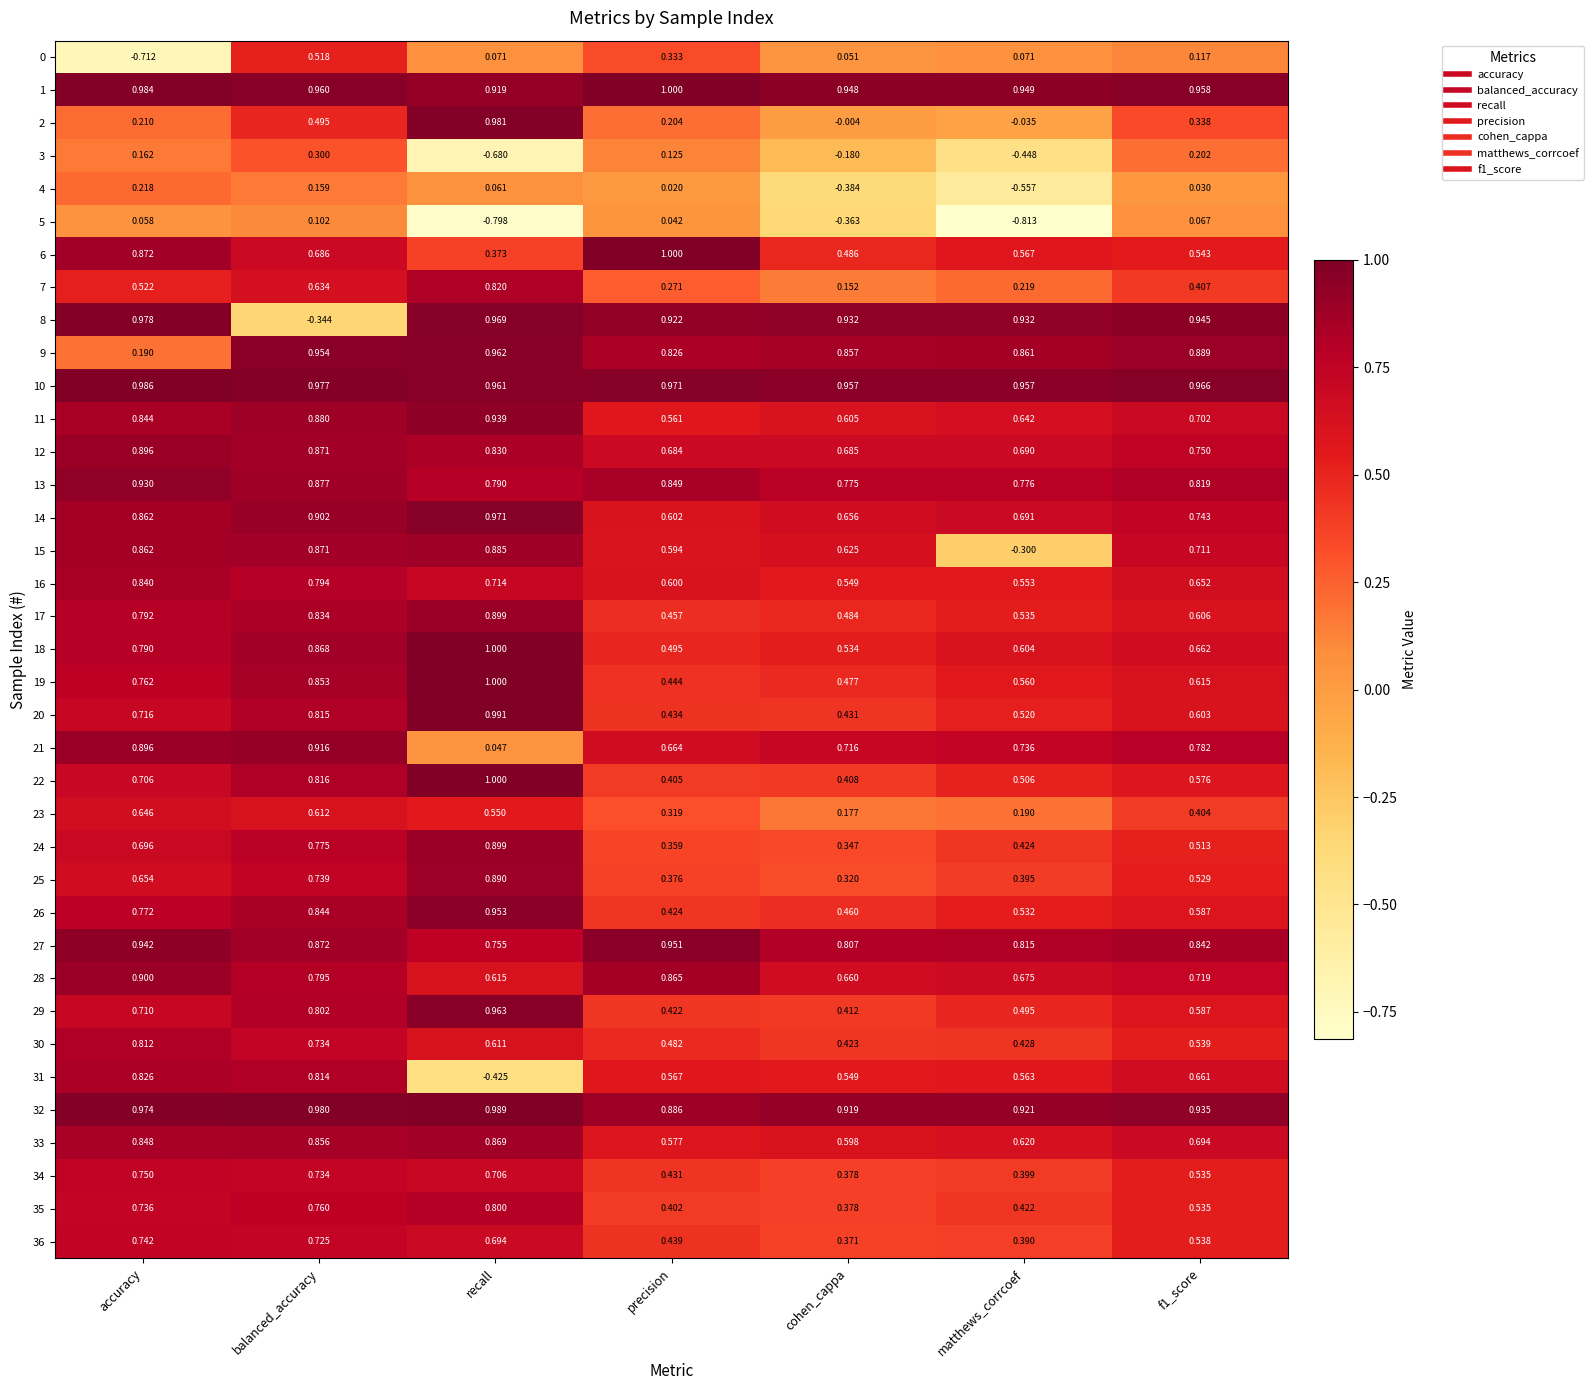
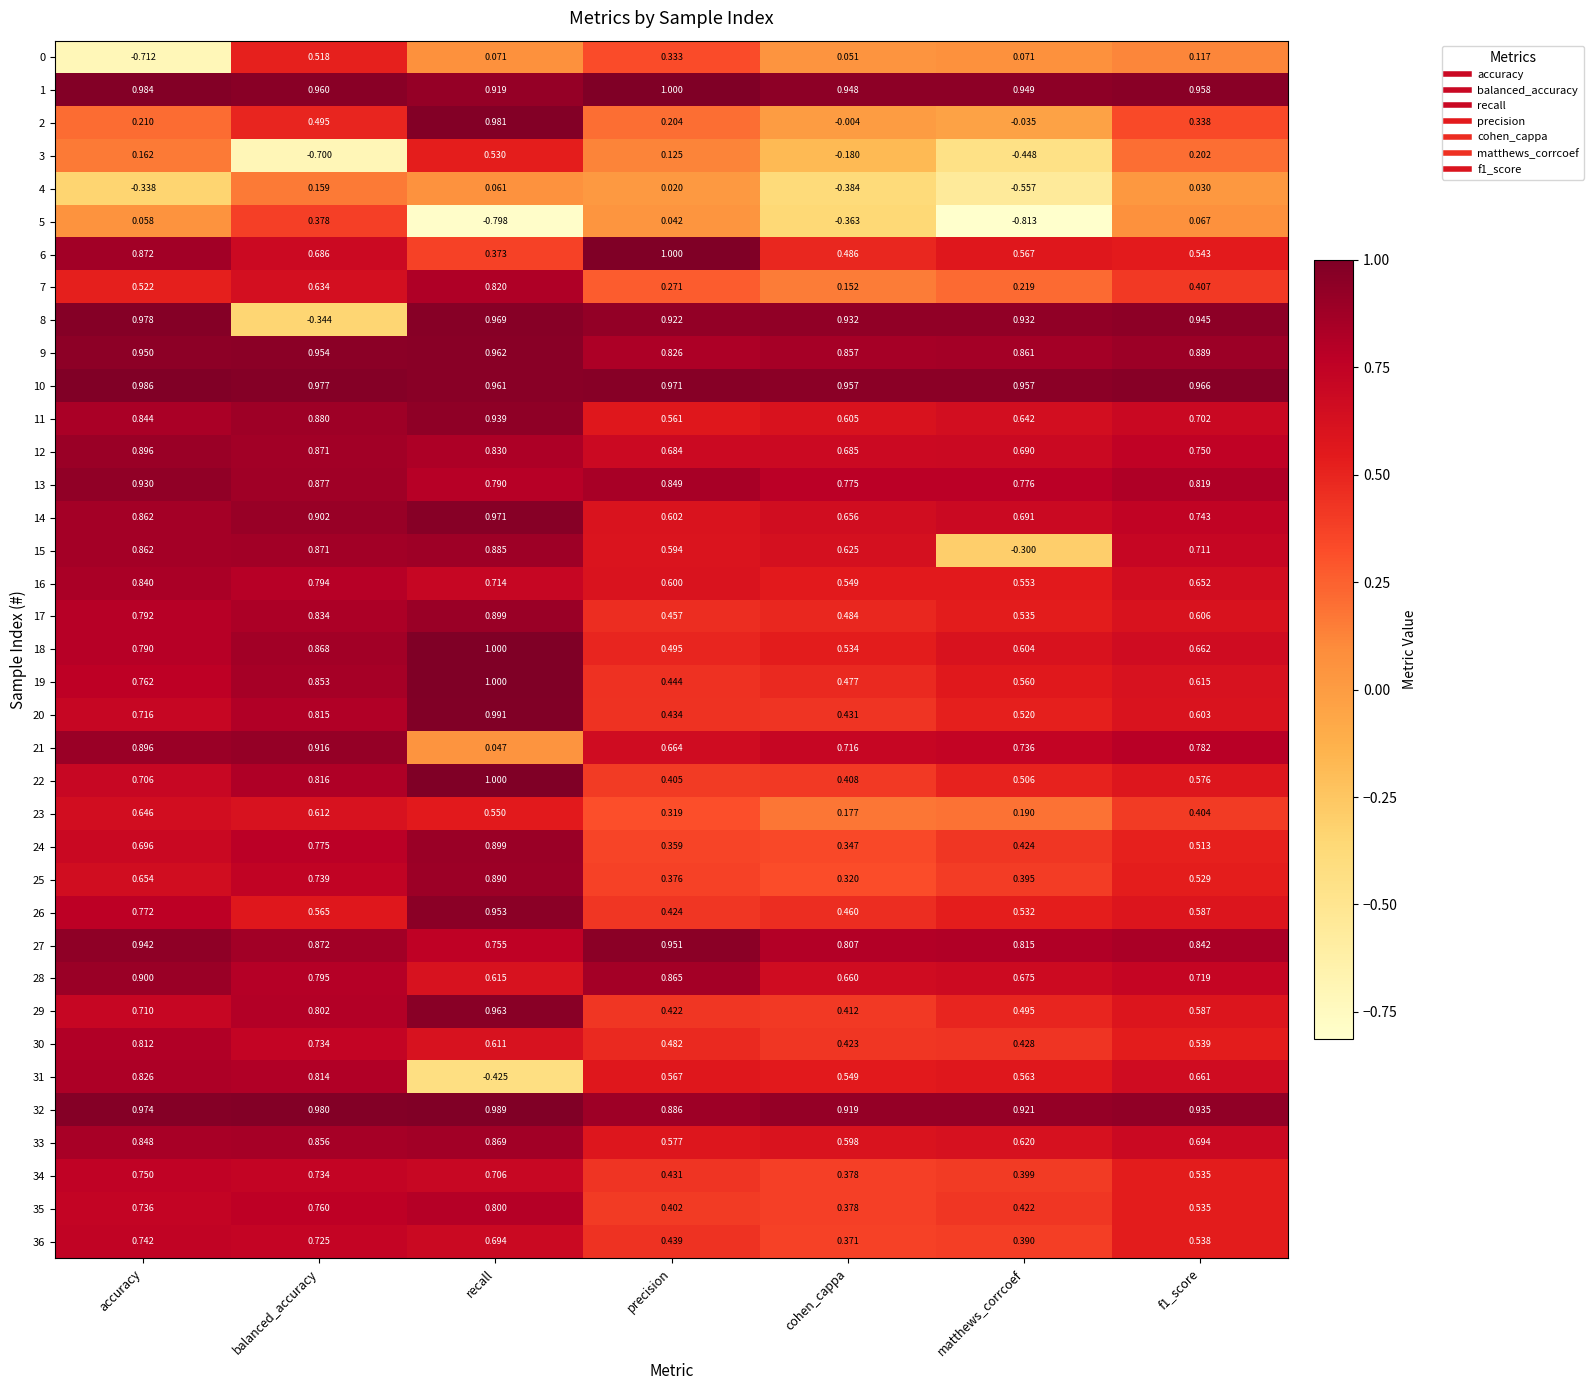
3, balanced_accuracy: 0.300 -> -0.700
3, recall: -0.680 -> 0.530
4, accuracy: 0.218 -> -0.338
5, balanced_accuracy: 0.102 -> 0.378
9, accuracy: 0.190 -> 0.950
26, balanced_accuracy: 0.844 -> 0.565
